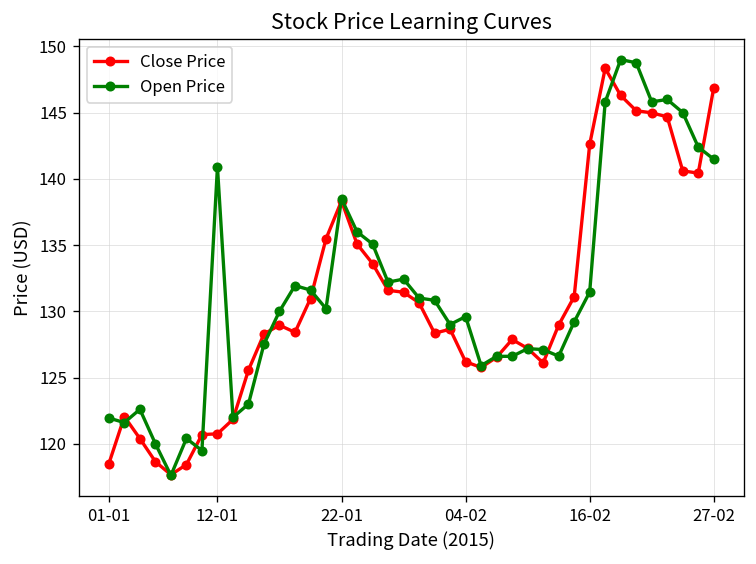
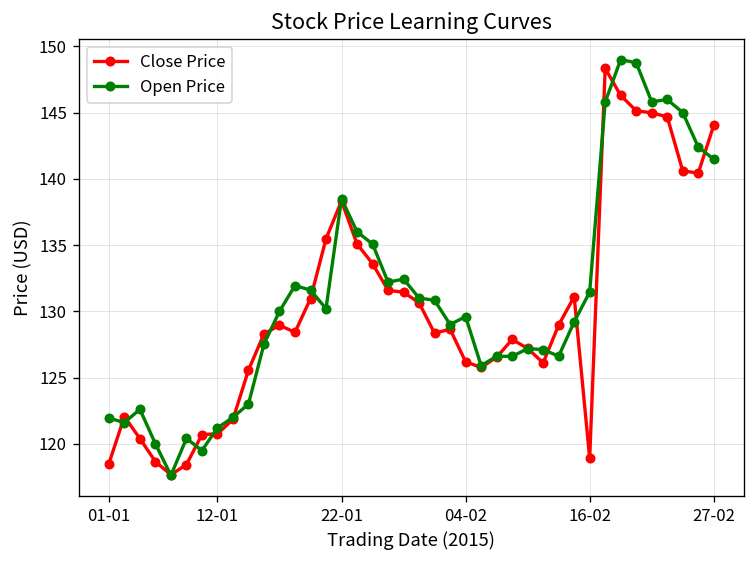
Open Price, 12-01: 140.9 -> 121.2
Close Price, 16-02: 142.6 -> 118.9
Close Price, 27-02: 146.9 -> 144.0
